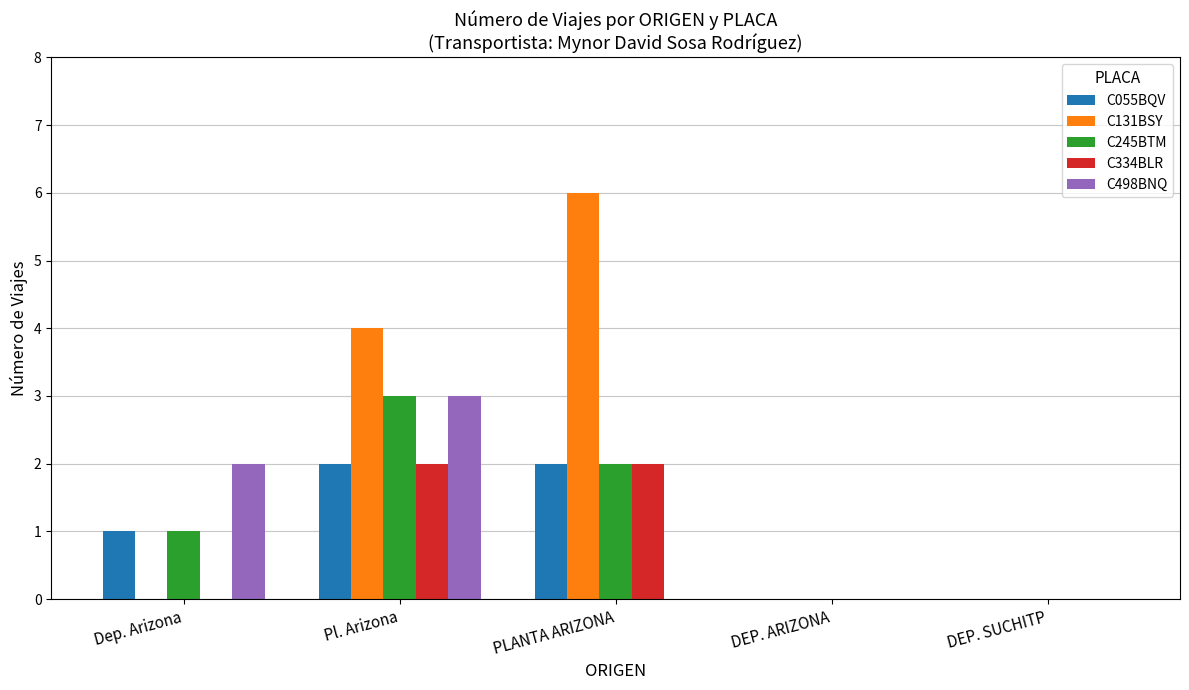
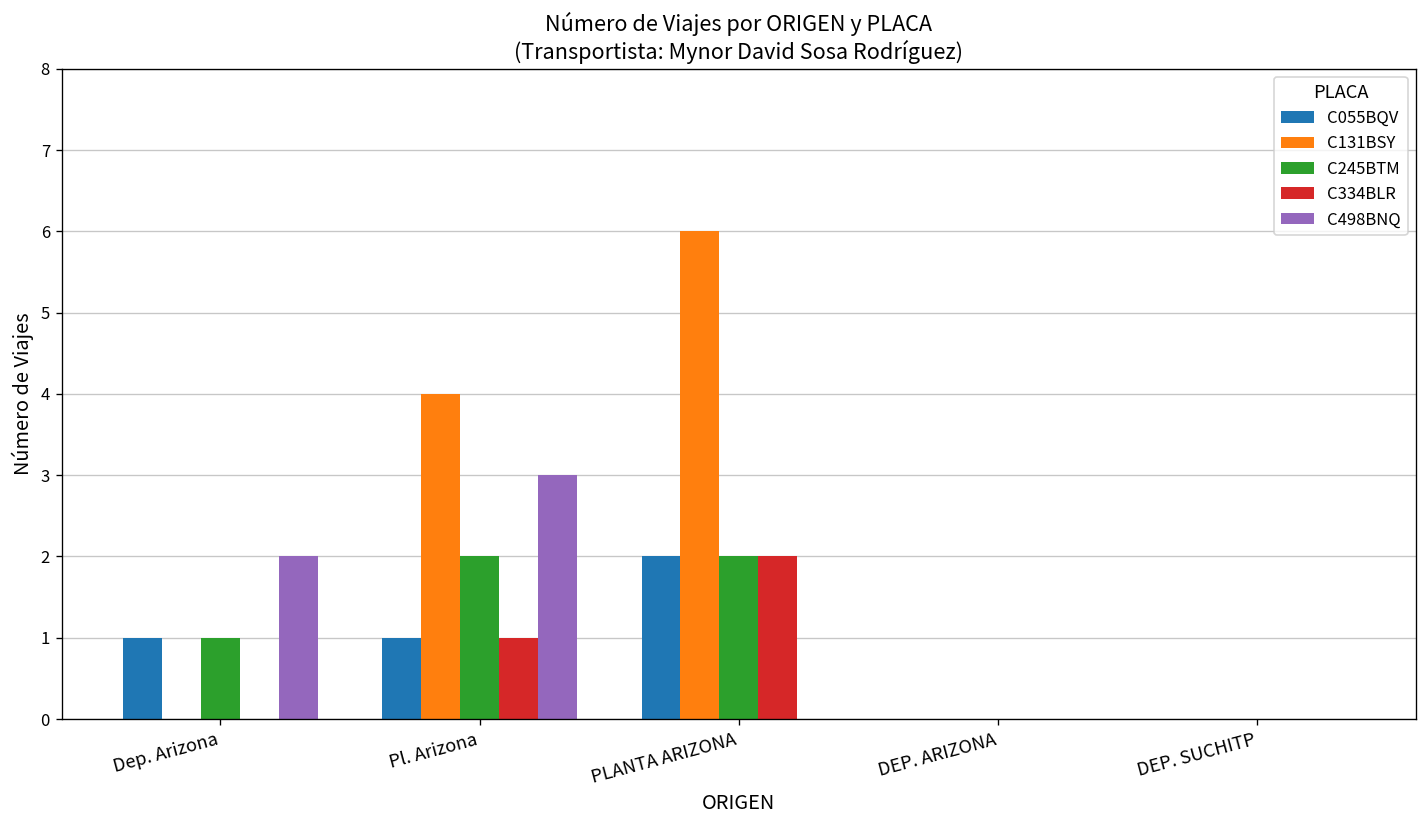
C055BQV, Pl. Arizona: 2 -> 1
C245BTM, Pl. Arizona: 3 -> 2
C334BLR, Pl. Arizona: 2 -> 1
